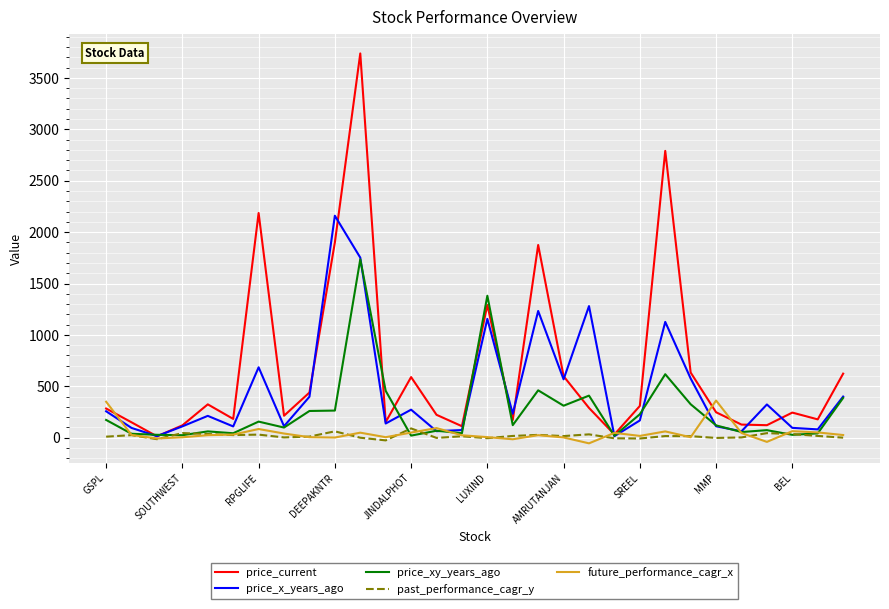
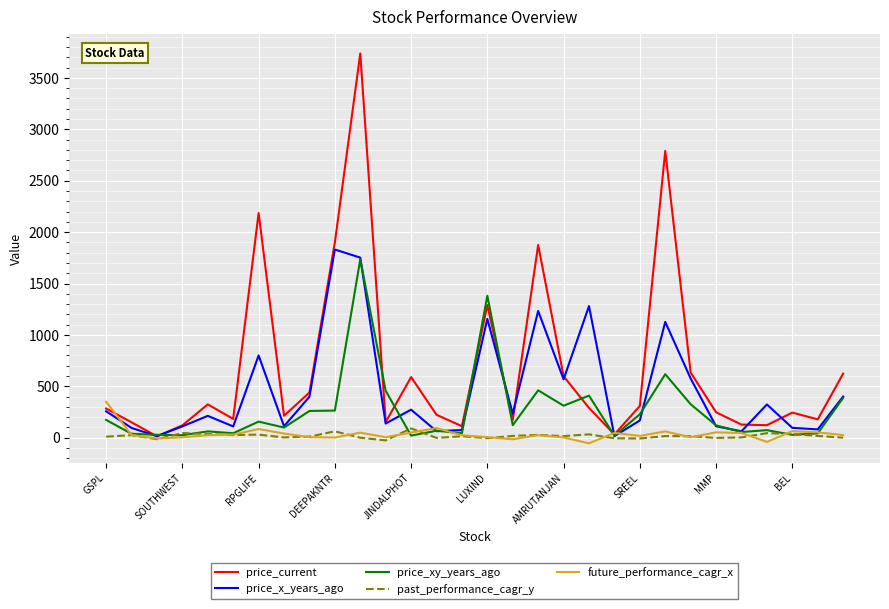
price_x_years_ago, RPGLIFE: 690 -> 800
price_x_years_ago, DEEPAKNTR: 2160 -> 1830
future_performance_cagr_x, MMP: 360 -> 50
